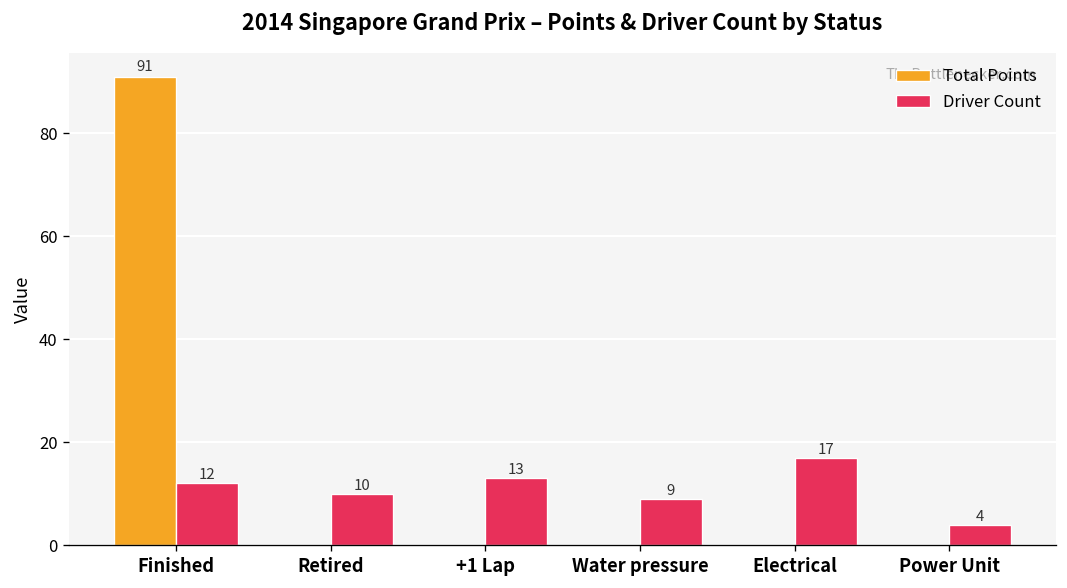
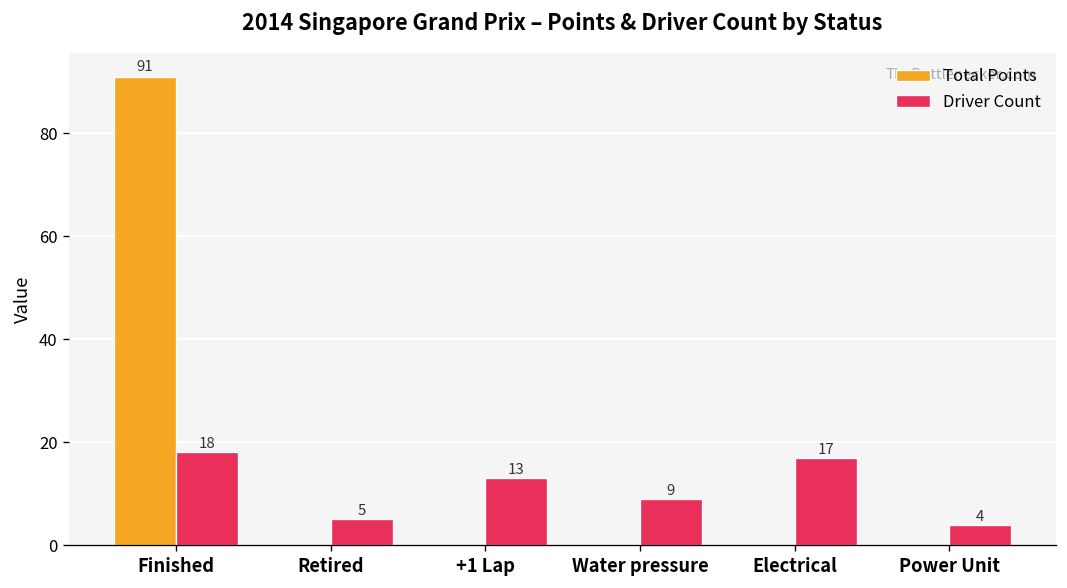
Driver Count, Finished: 12 -> 18
Driver Count, Retired: 10 -> 5
